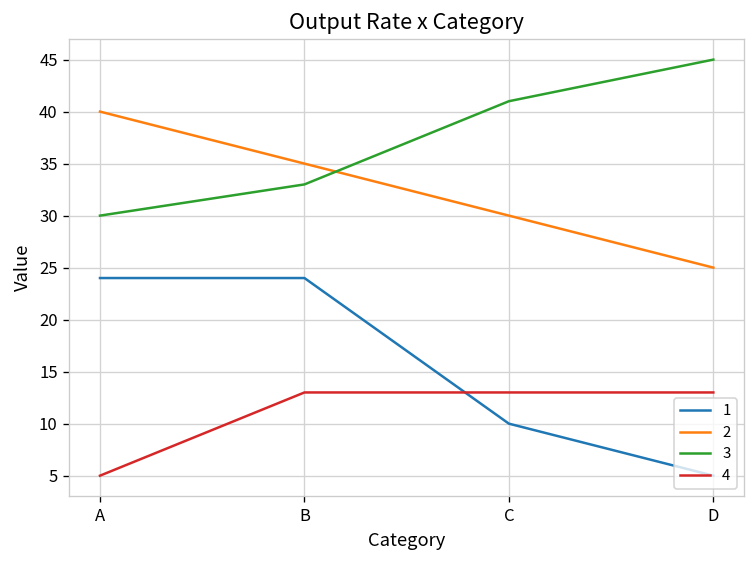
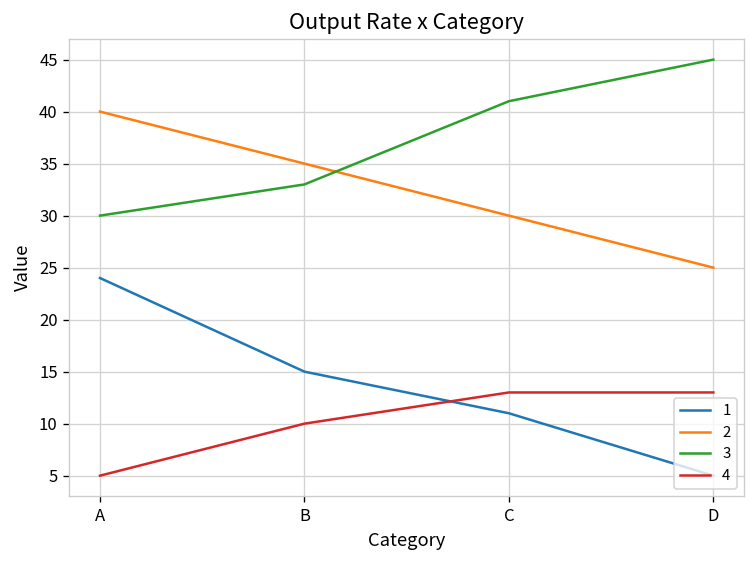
1, B: 24 -> 15
4, B: 13 -> 10
1, C: 10 -> 11
